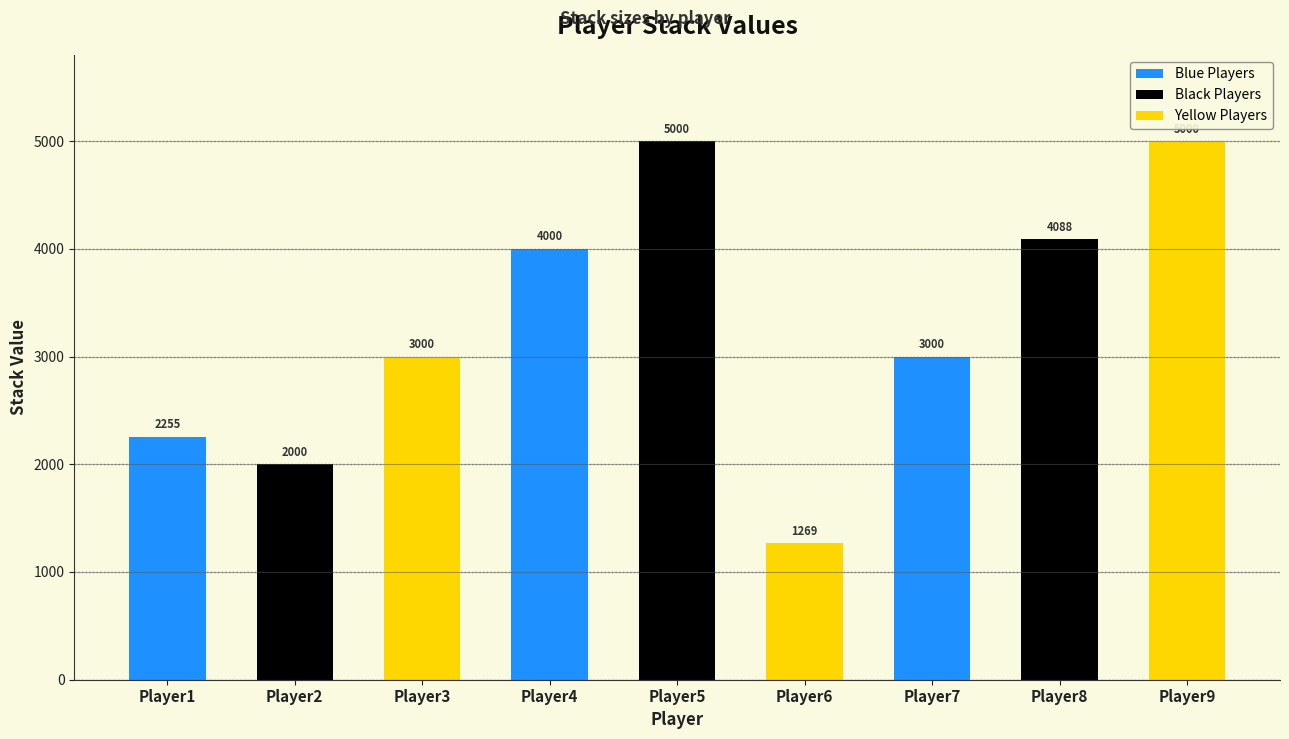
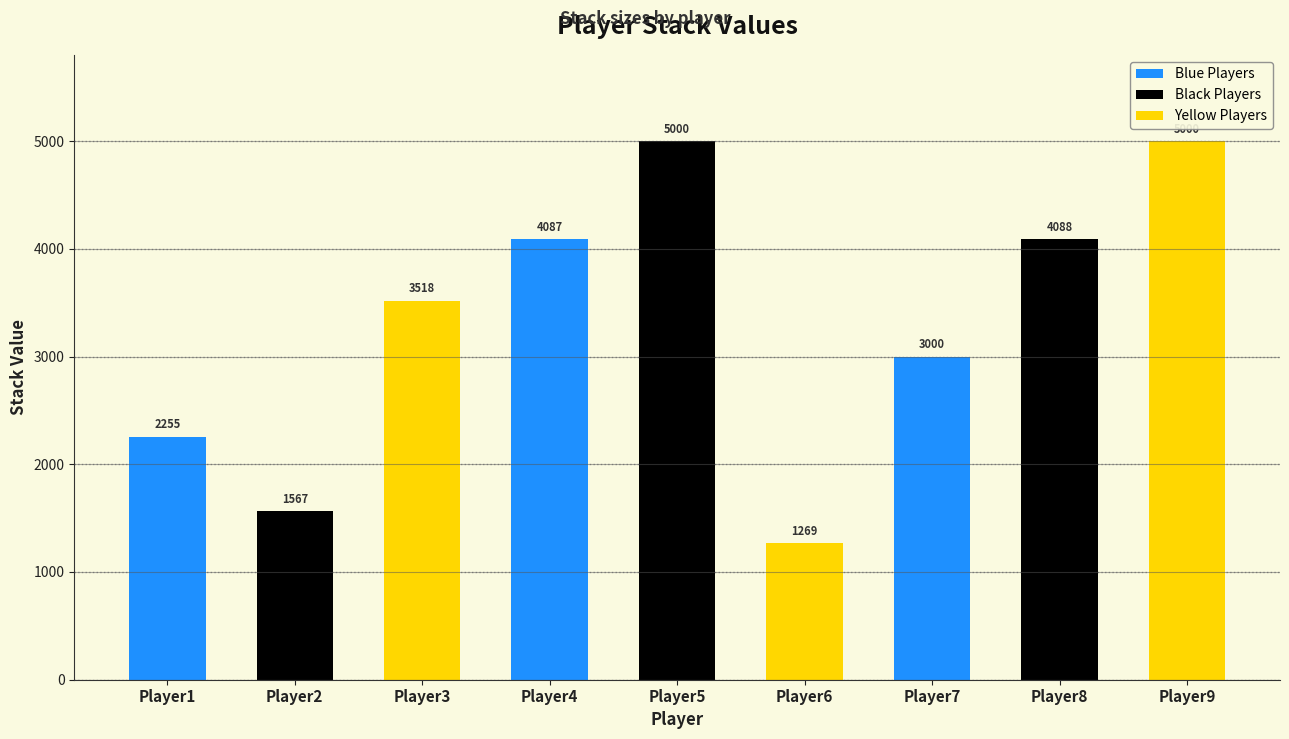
Player2: 2000 -> 1567
Player3: 3000 -> 3518
Player4: 4000 -> 4087
